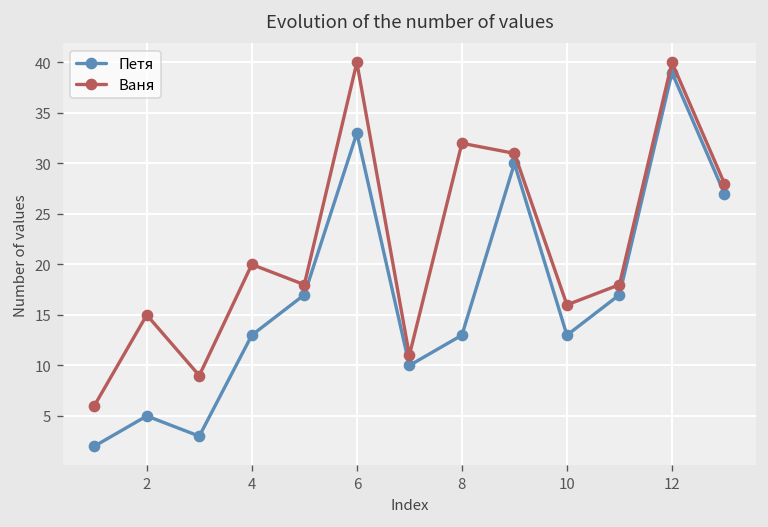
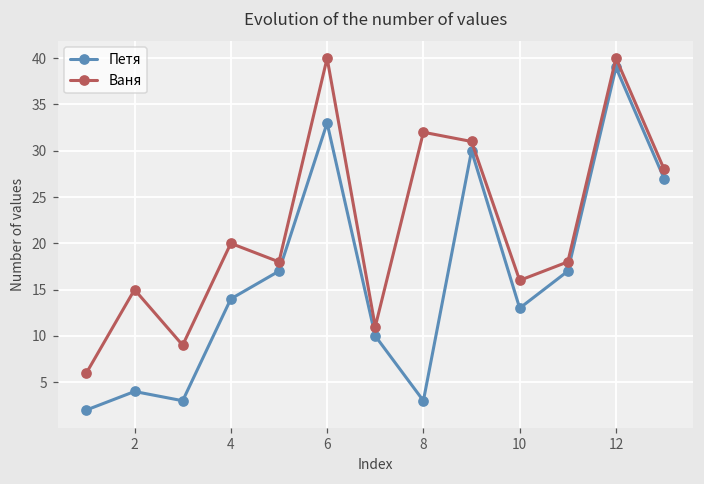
Петя, 2: 5 -> 4
Петя, 4: 13 -> 14
Петя, 8: 13 -> 3
